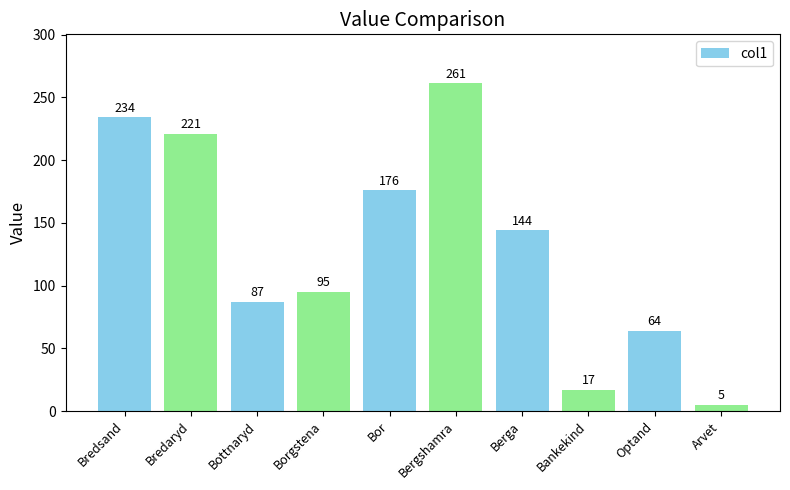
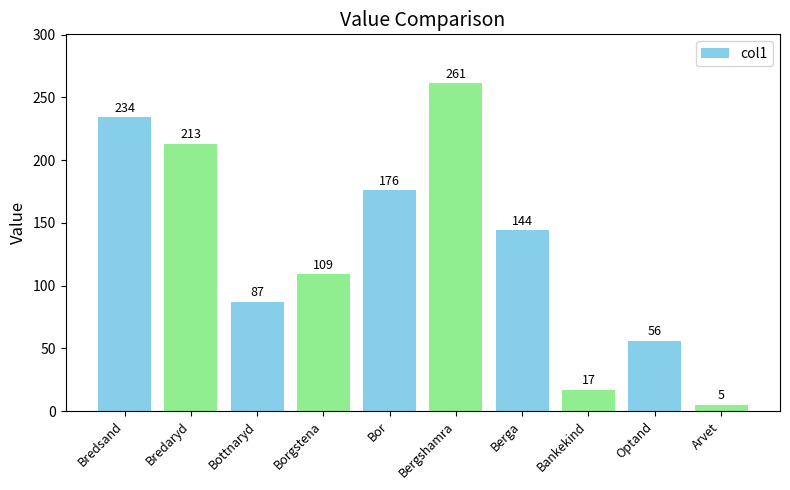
Bredaryd: 221 -> 213
Borgstena: 95 -> 109
Optand: 64 -> 56
